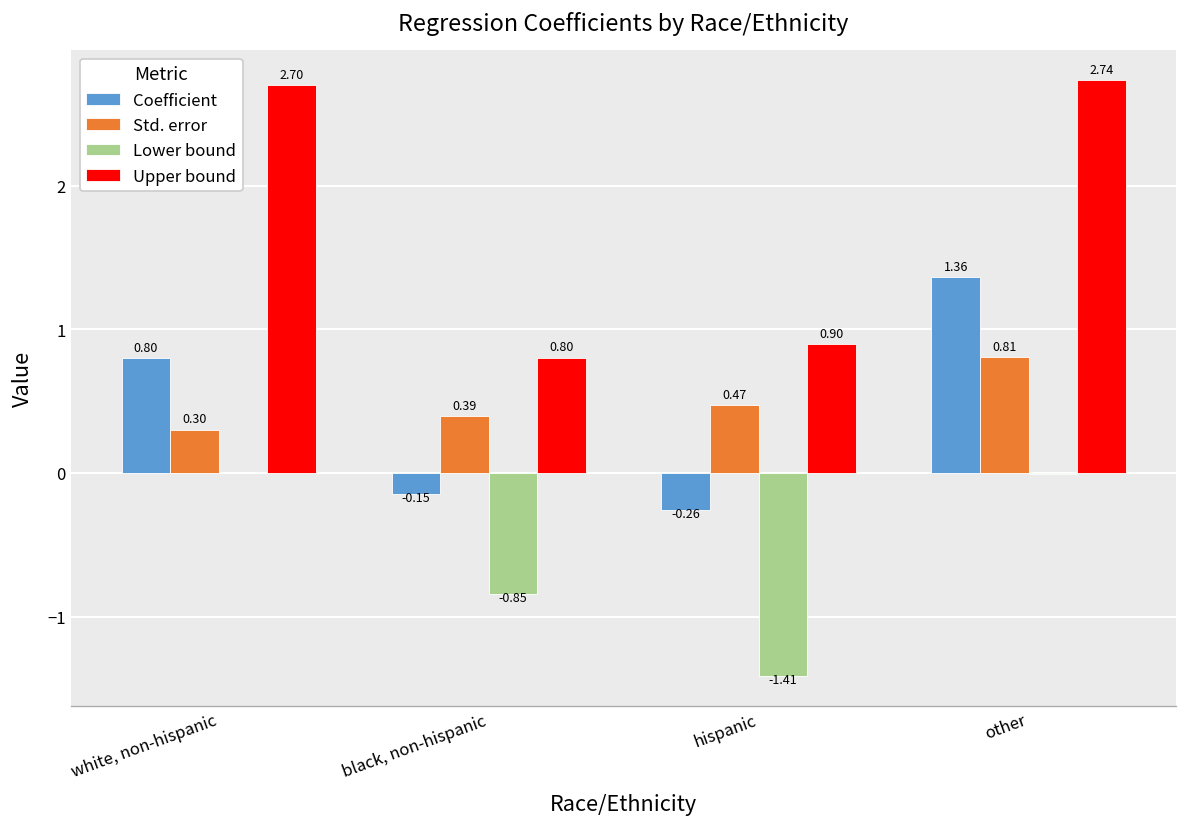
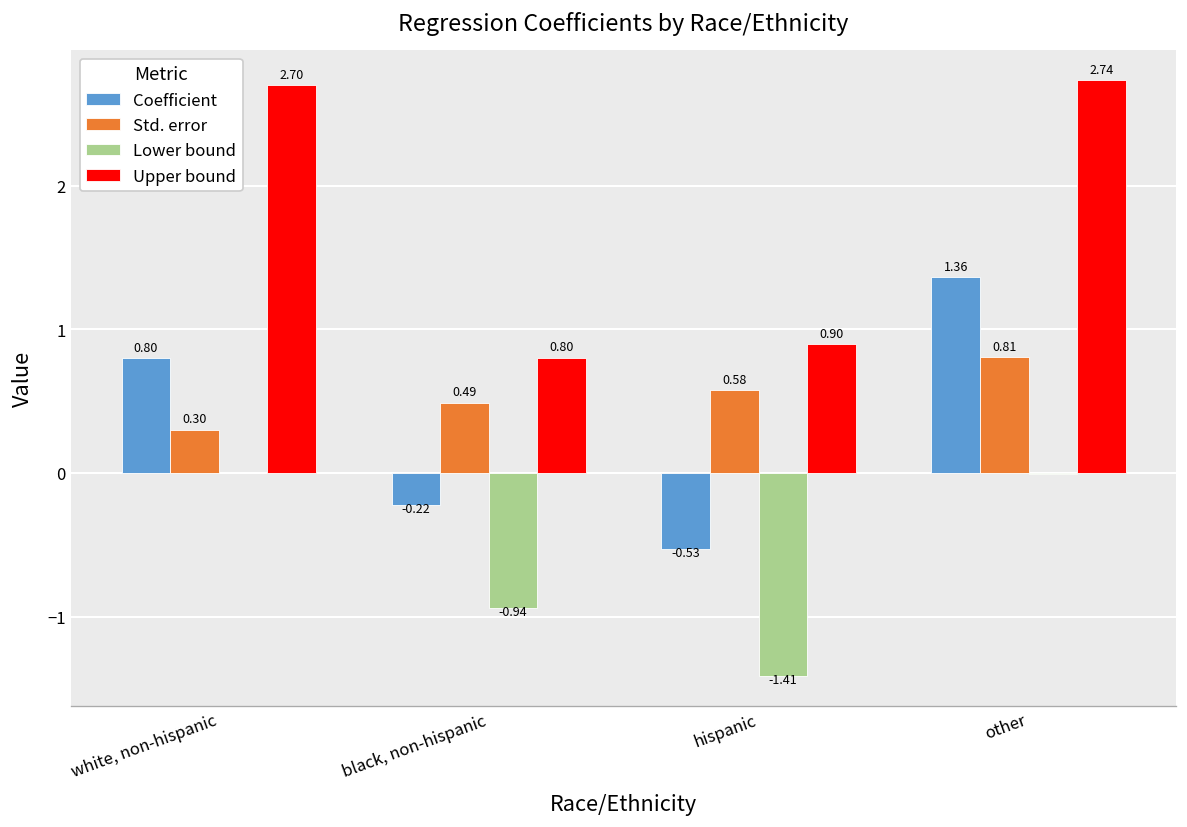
Coefficient, black, non-hispanic: -0.15 -> -0.22
Std. error, black, non-hispanic: 0.39 -> 0.49
Lower bound, black, non-hispanic: -0.85 -> -0.94
Coefficient, hispanic: -0.26 -> -0.53
Std. error, hispanic: 0.47 -> 0.58
